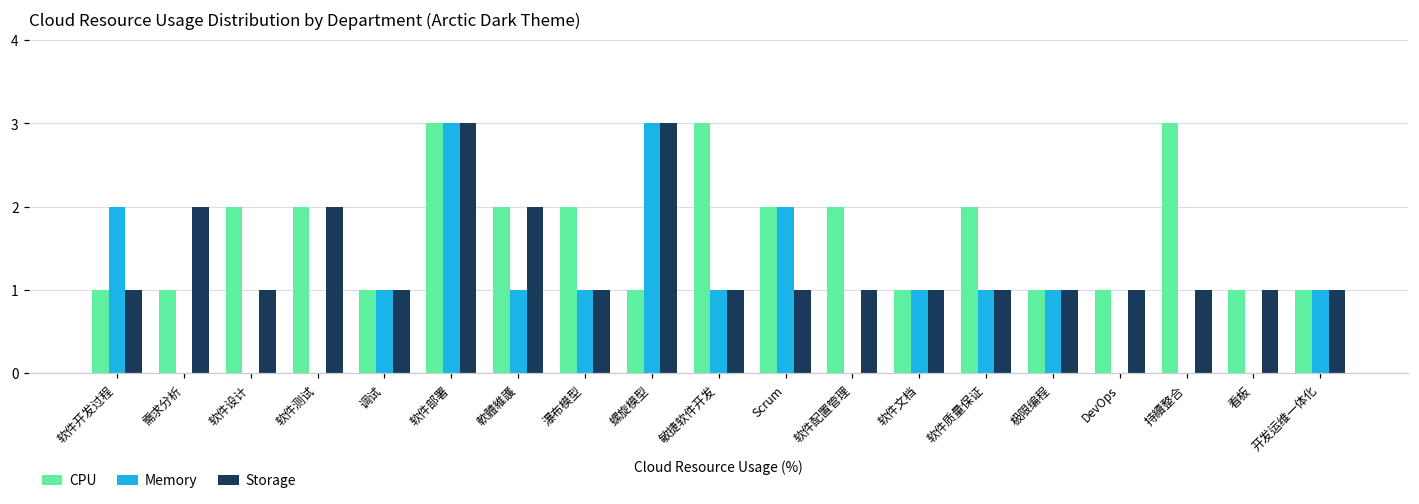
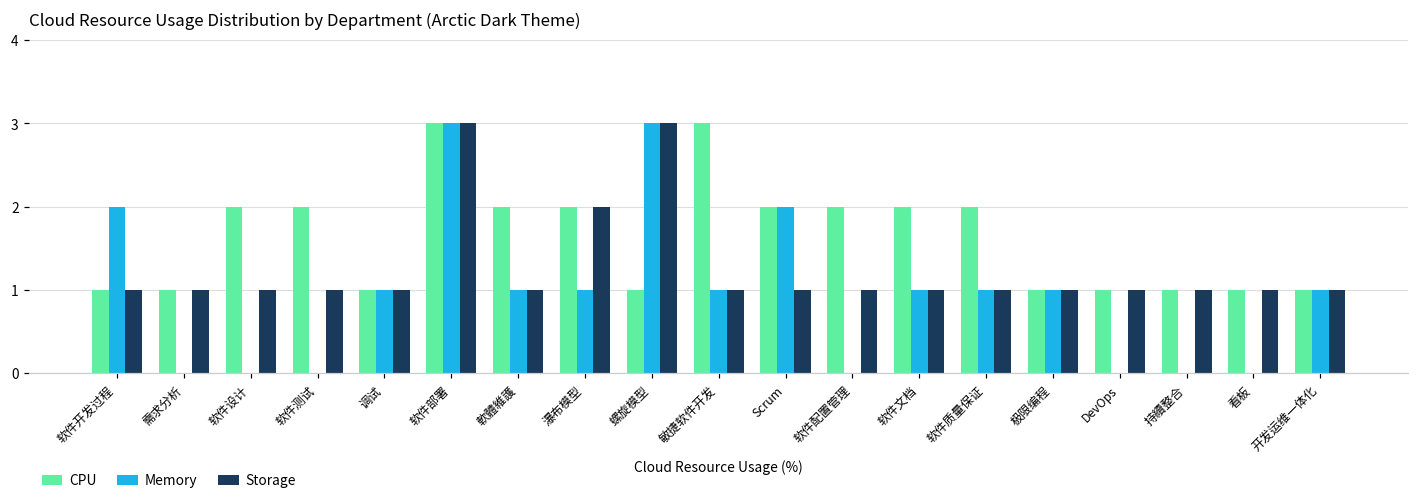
Storage, 需求分析: 2 -> 1
Storage, 软件测试: 2 -> 1
Storage, 軟體維護: 2 -> 1
Storage, 瀑布模型: 1 -> 2
CPU, 软件文档: 1 -> 2
CPU, 持續整合: 3 -> 1
